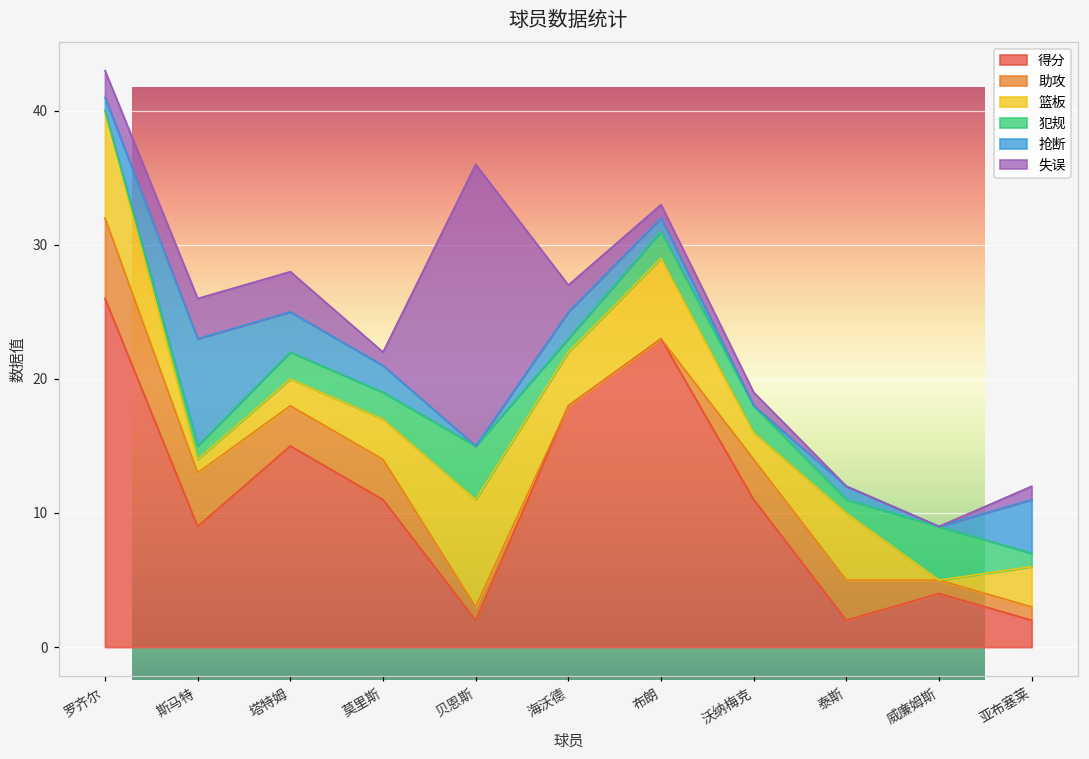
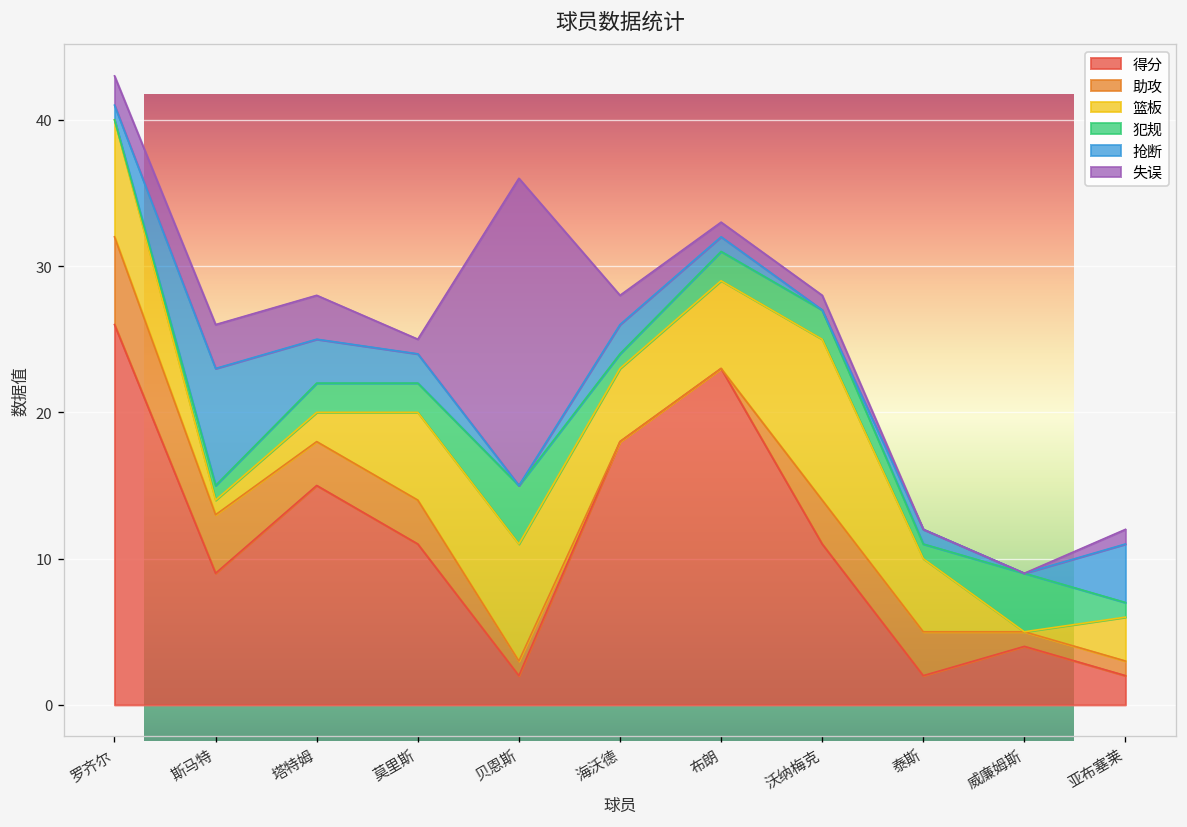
球员数据统计, 篮板, 莫里斯: 3 -> 6
球员数据统计, 篮板, 海沃德: 4 -> 5
球员数据统计, 篮板, 沃纳梅克: 2 -> 11
